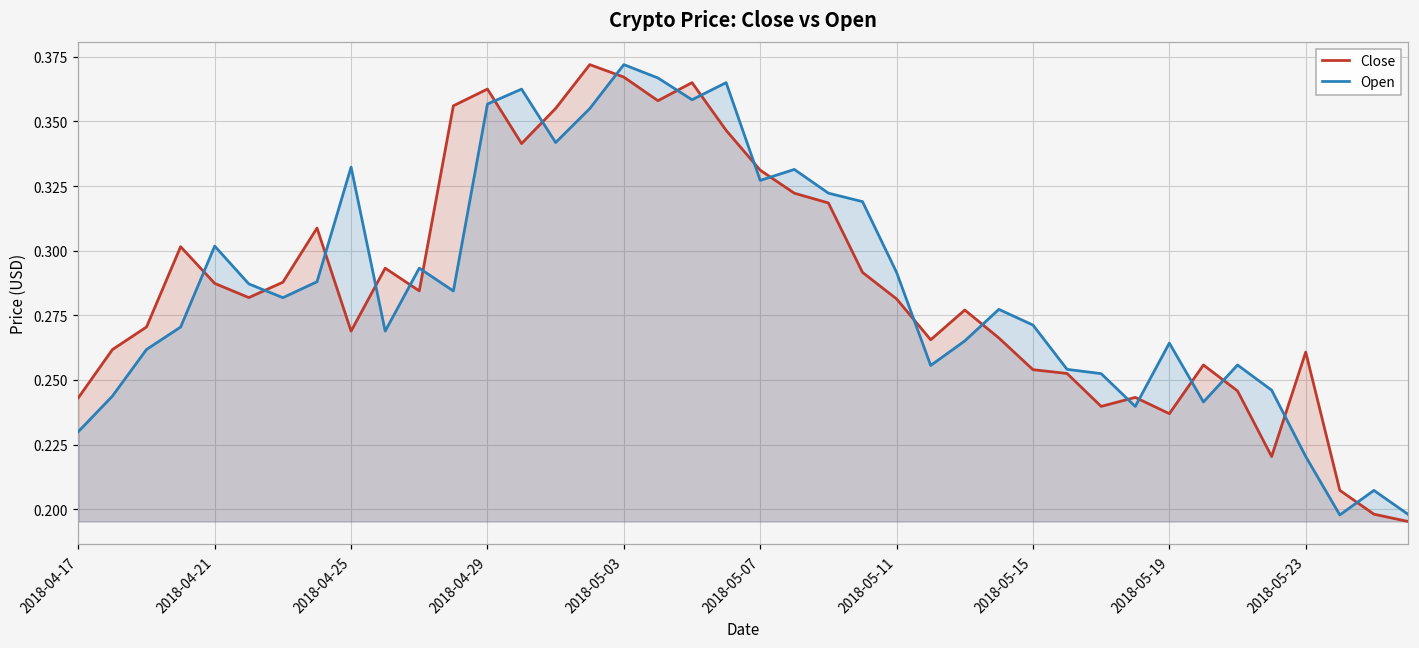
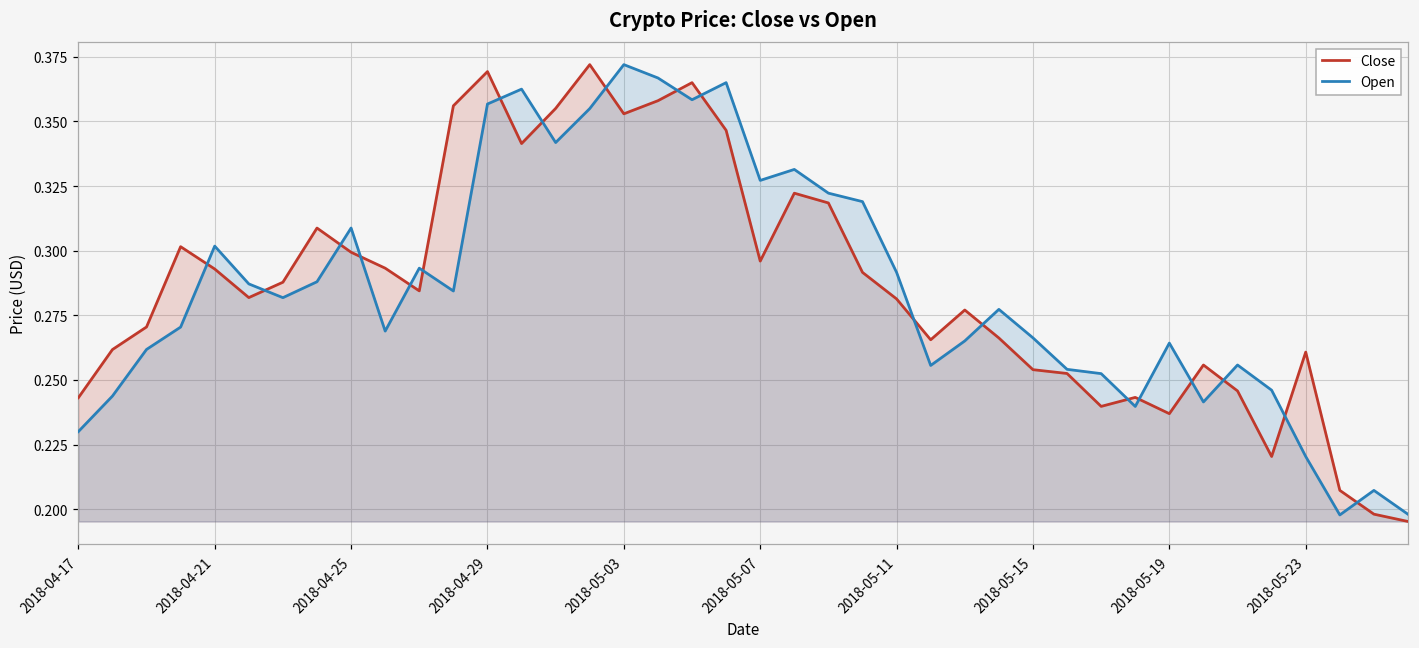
Close, 2018-04-21: 0.287 -> 0.293
Close, 2018-04-25: 0.269 -> 0.299
Open, 2018-04-25: 0.332 -> 0.309
Close, 2018-04-29: 0.363 -> 0.369
Close, 2018-05-03: 0.367 -> 0.353
Close, 2018-05-07: 0.331 -> 0.296
Open, 2018-05-15: 0.271 -> 0.266
